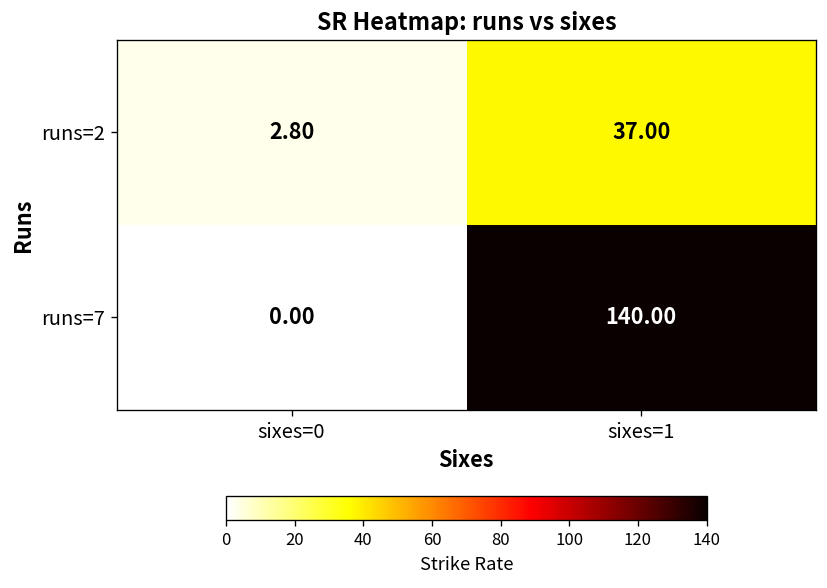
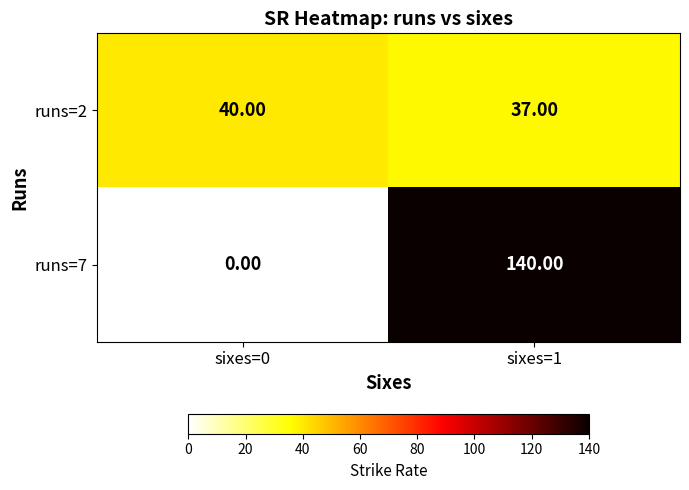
runs=2, sixes=0: 2.80 -> 40.00
